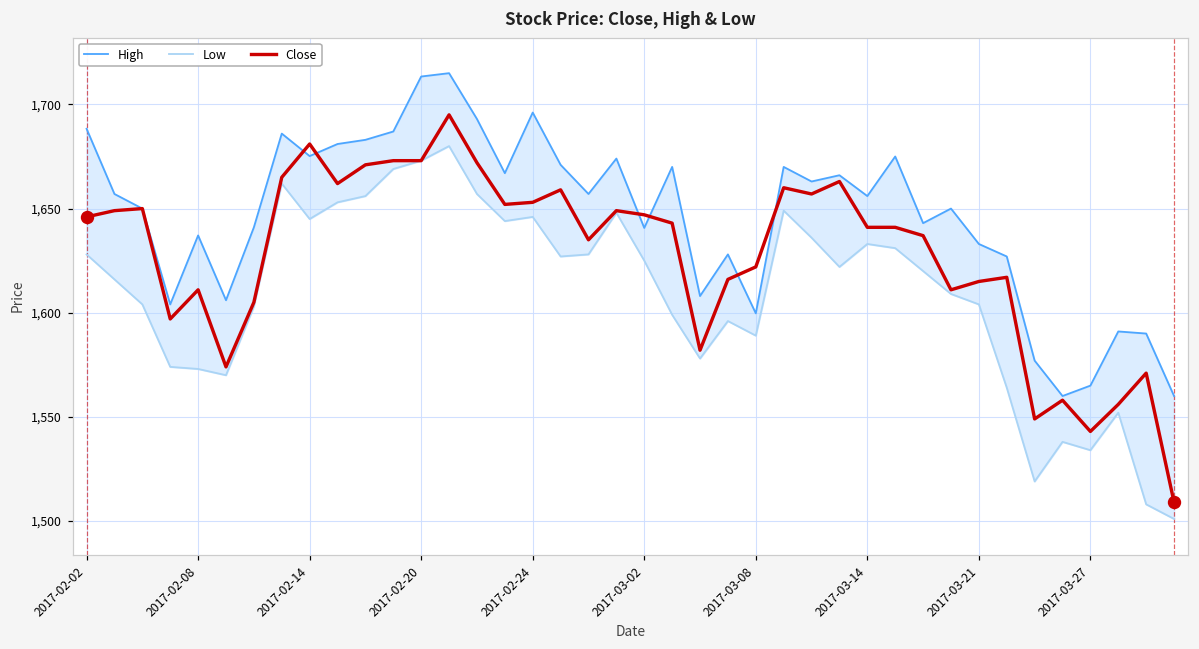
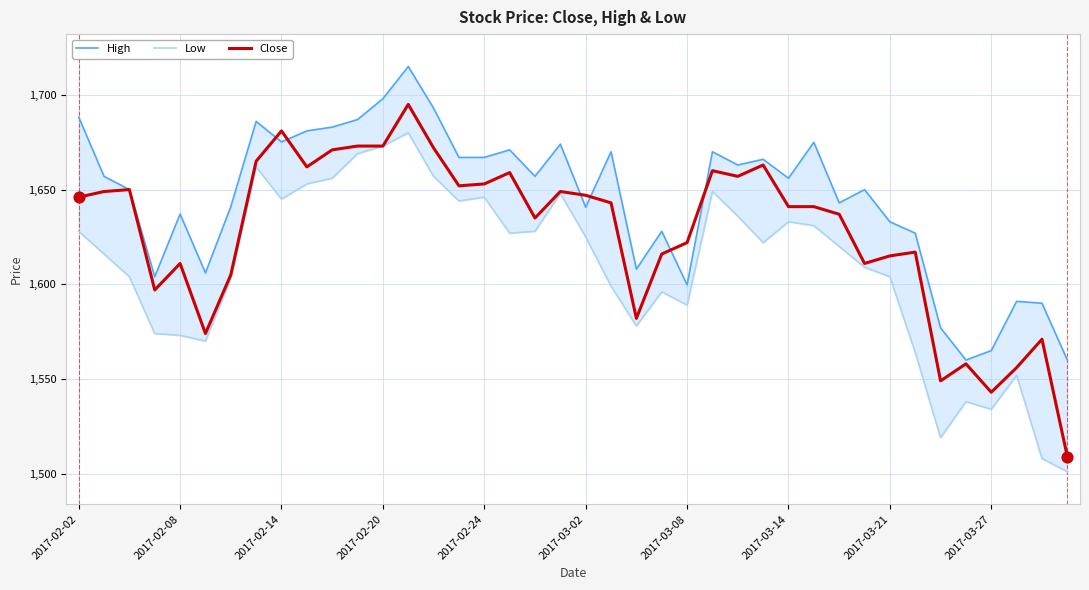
High, 2017-02-20: 1,713 -> 1,698
High, 2017-02-24: 1,696 -> 1,667
